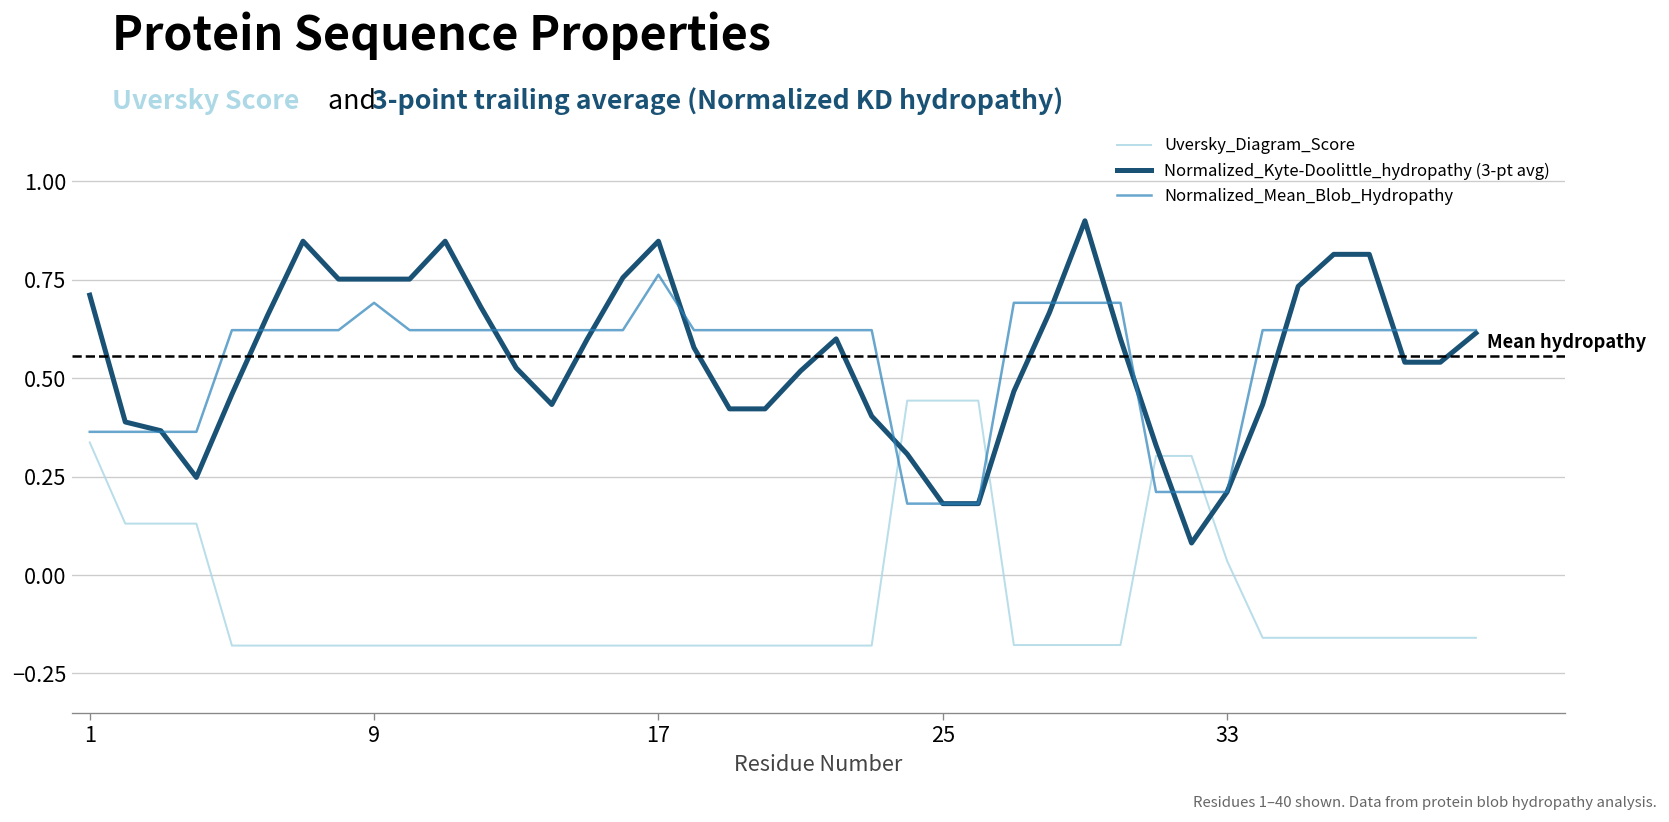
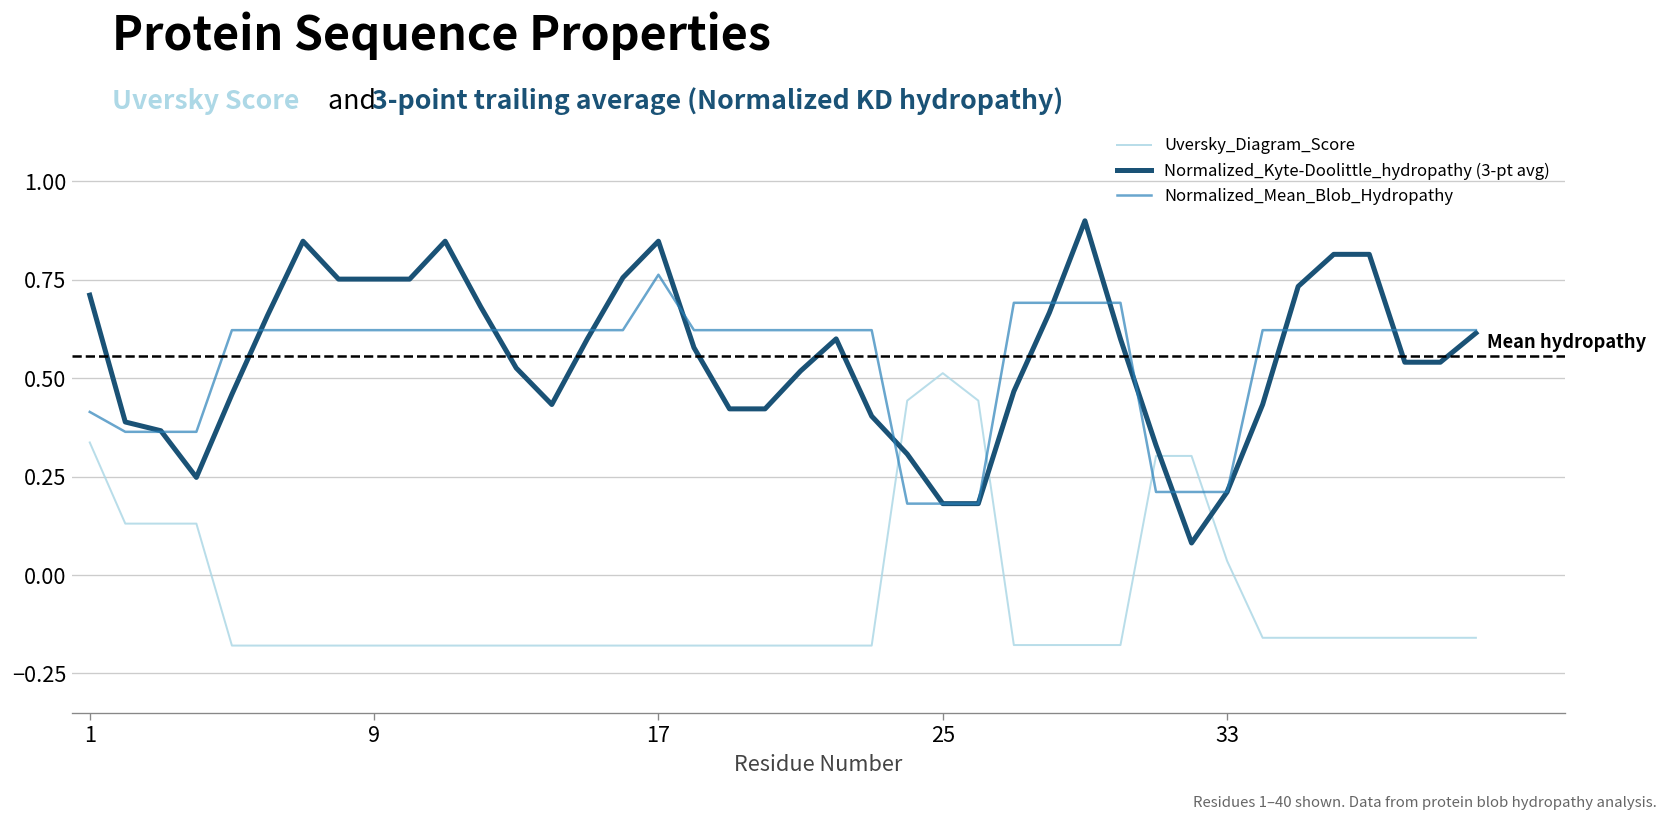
Normalized_Mean_Blob_Hydropathy, 1: 0.36 -> 0.41
Normalized_Mean_Blob_Hydropathy, 9: 0.69 -> 0.62
Uversky_Diagram_Score, 25: 0.44 -> 0.51
